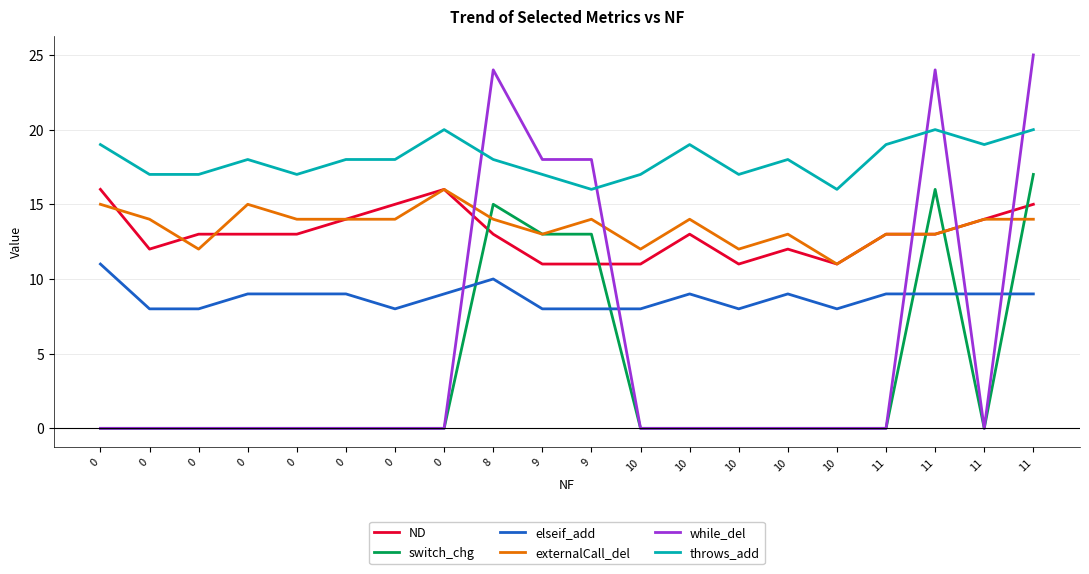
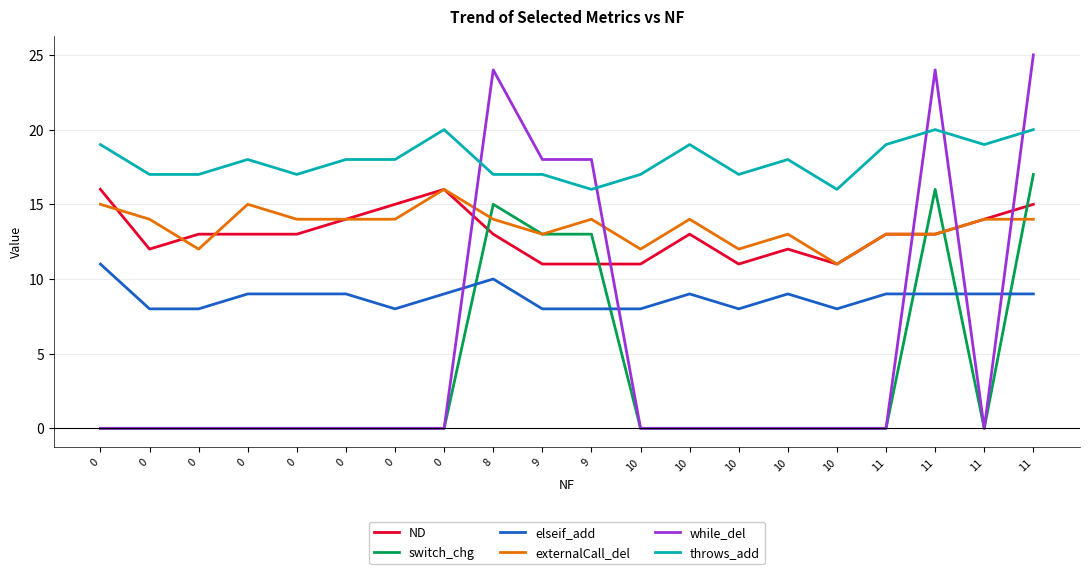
throws_add, 8: 18 -> 17
